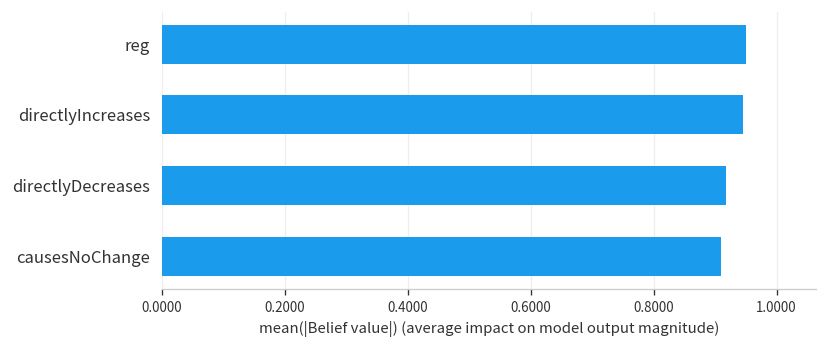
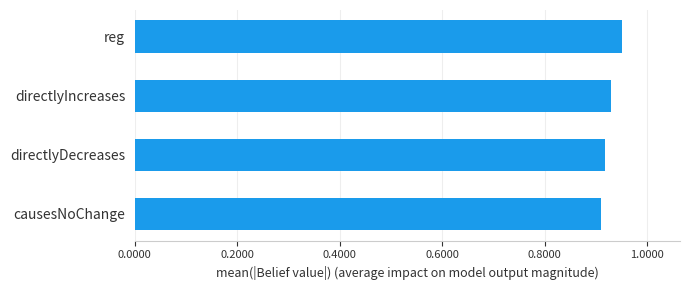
directlyIncreases: 0.95 -> 0.93
